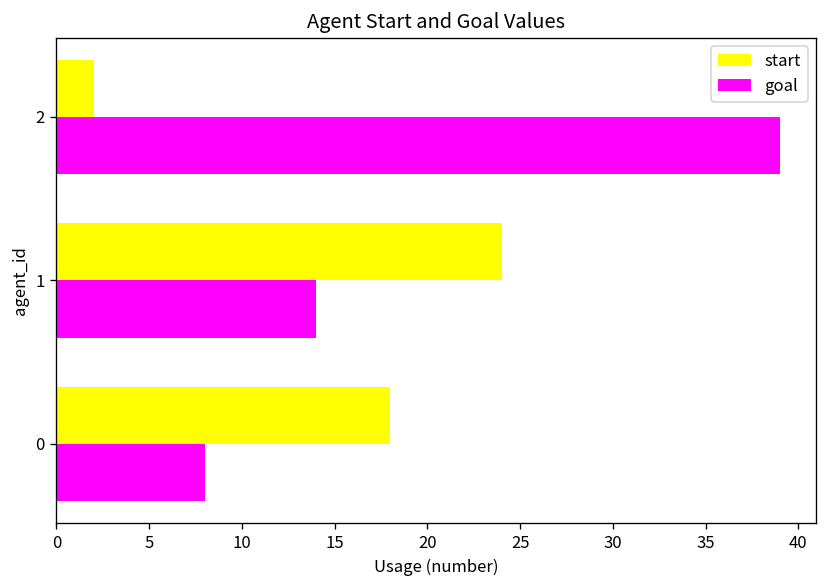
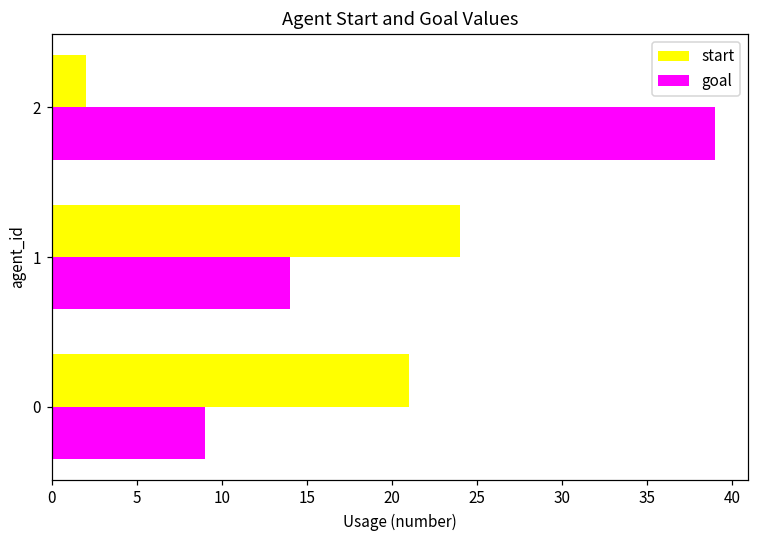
start, 0: 18 -> 21
goal, 0: 8 -> 9
